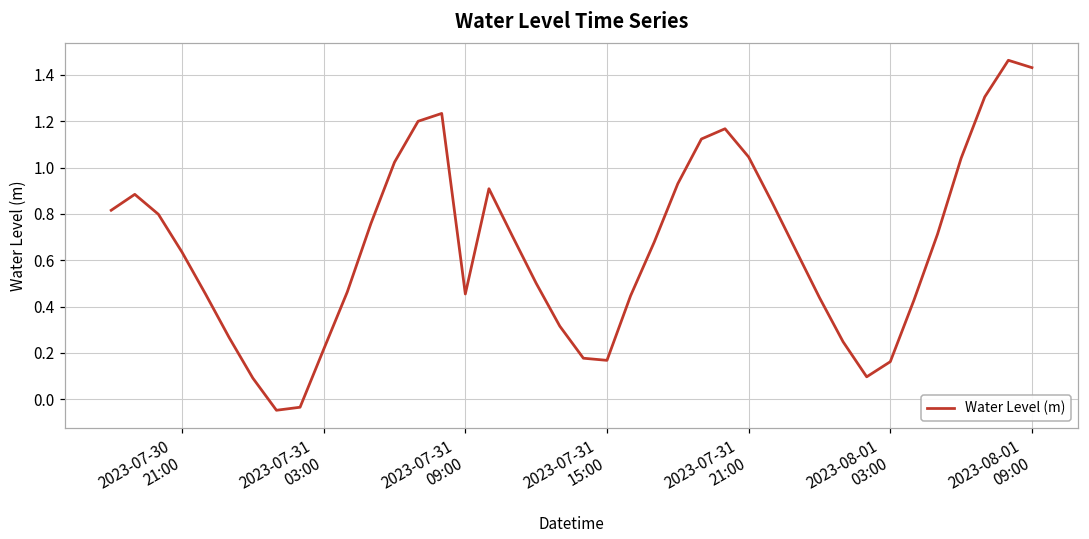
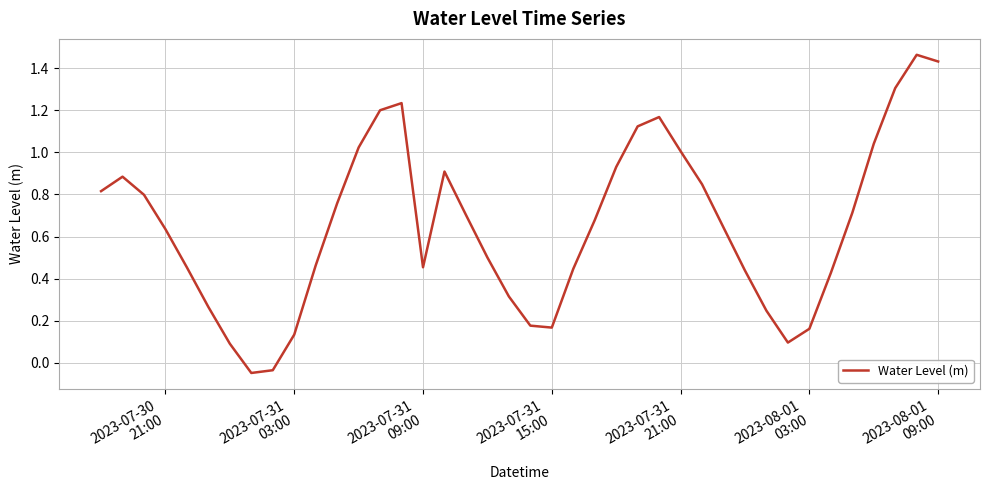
2023-07-31 03:00: 0.22 -> 0.13
2023-07-31 21:00: 1.05 -> 1.01
